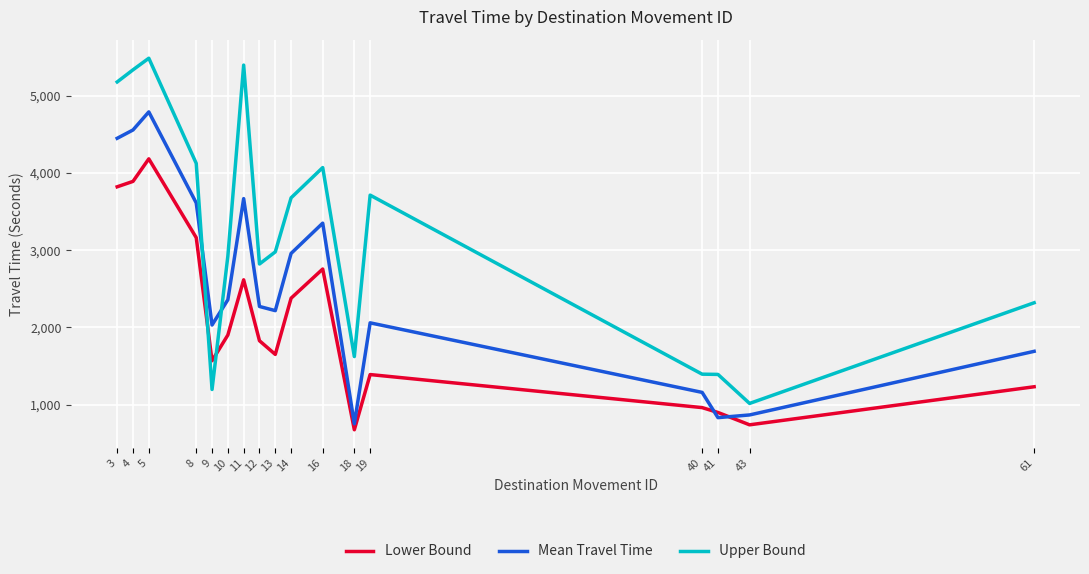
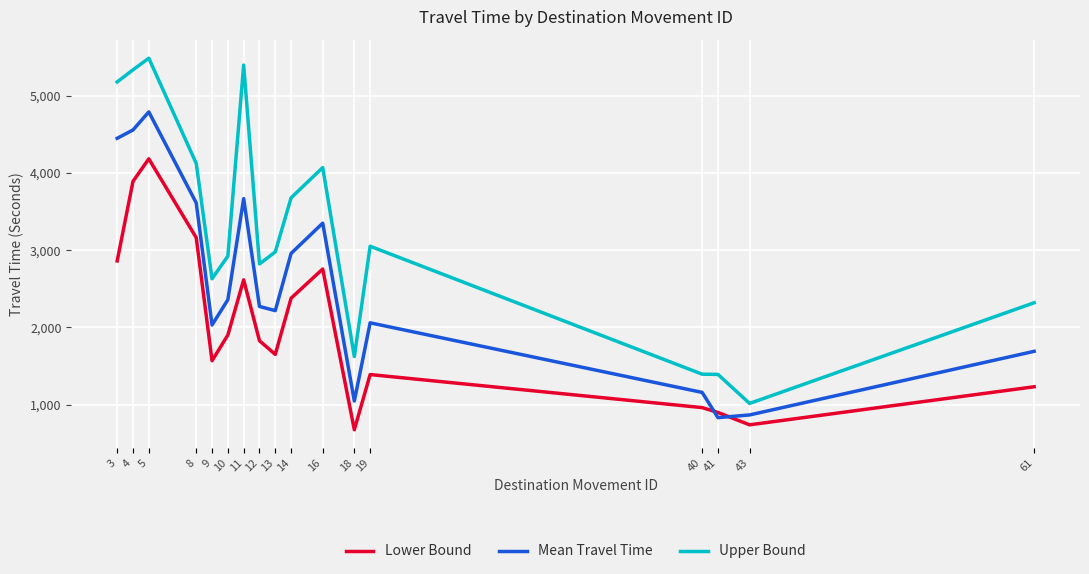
Lower Bound, 3: 3,800 -> 2,900
Upper Bound, 9: 1,200 -> 2,600
Mean Travel Time, 18: 800 -> 1,000
Upper Bound, 19: 3,700 -> 3,100
